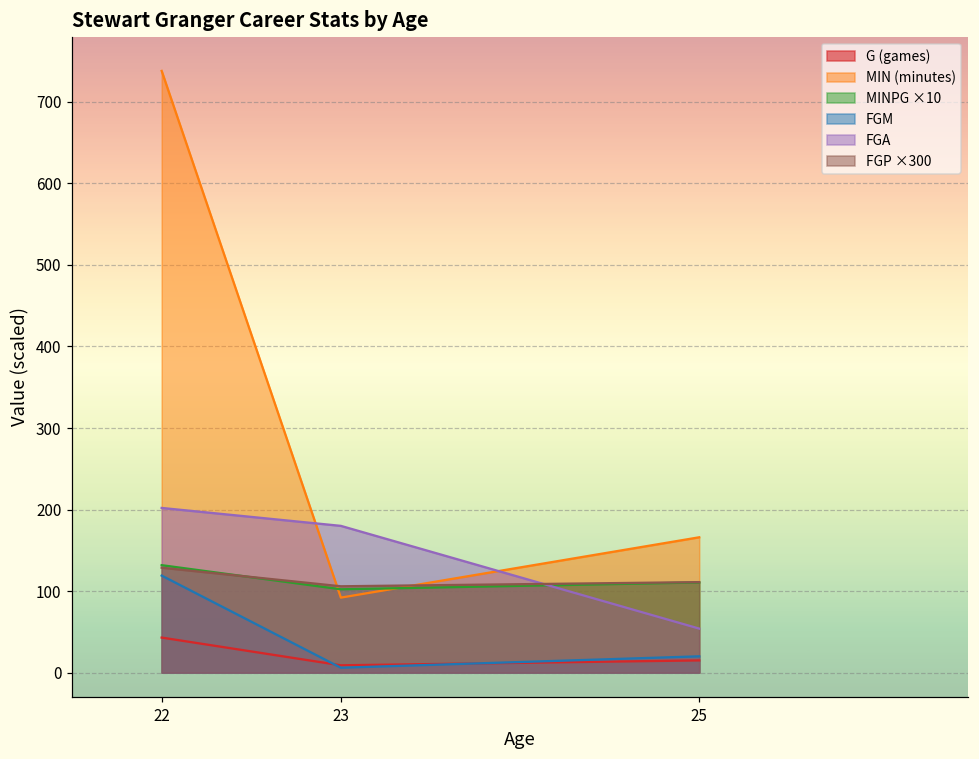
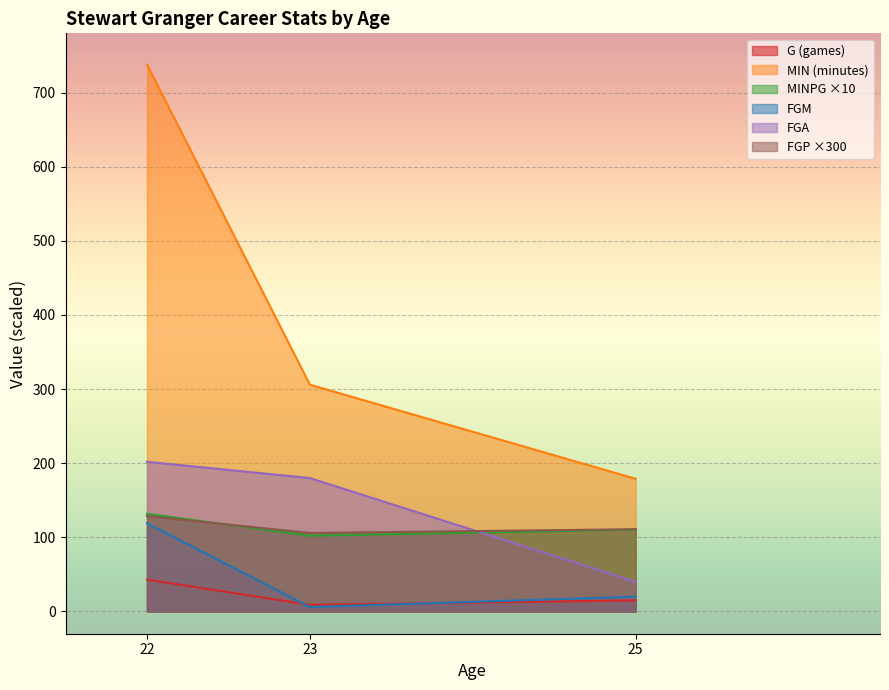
MIN (minutes), 23: 90 -> 310
MIN (minutes), 25: 170 -> 180
FGA, 25: 50 -> 40
